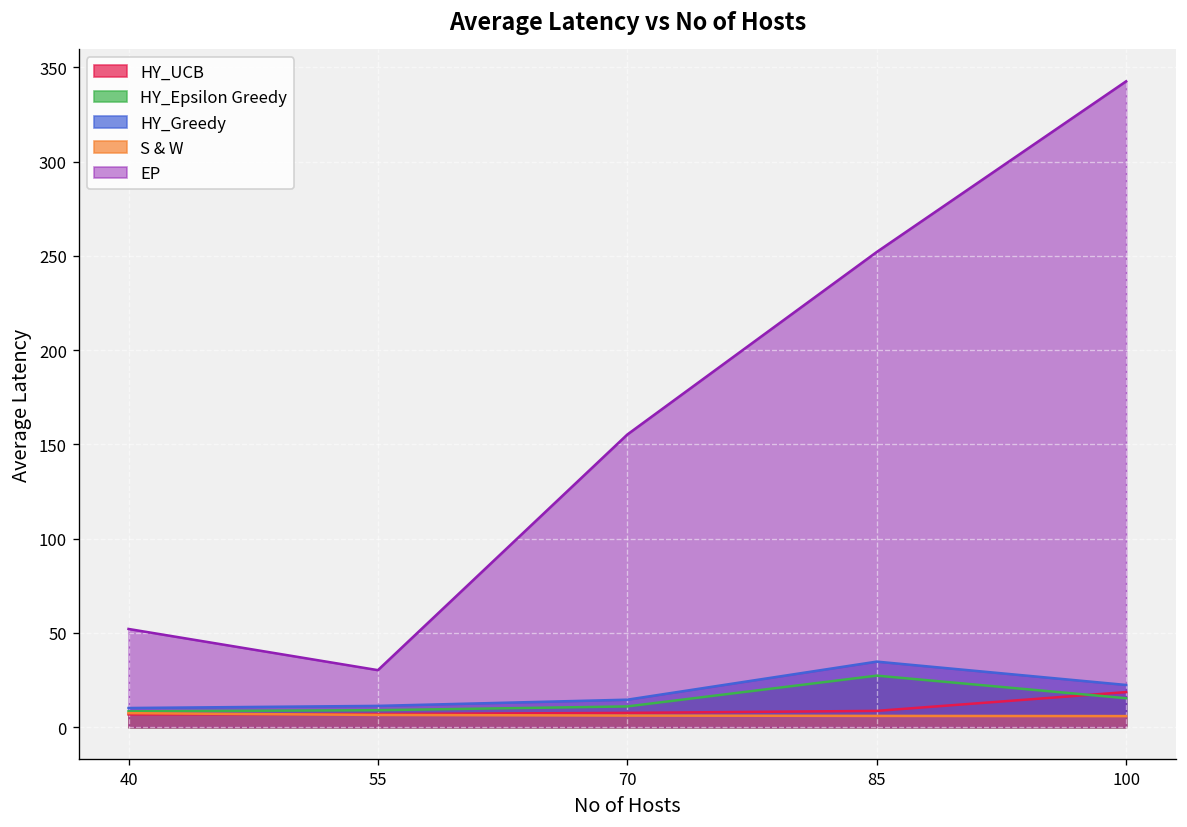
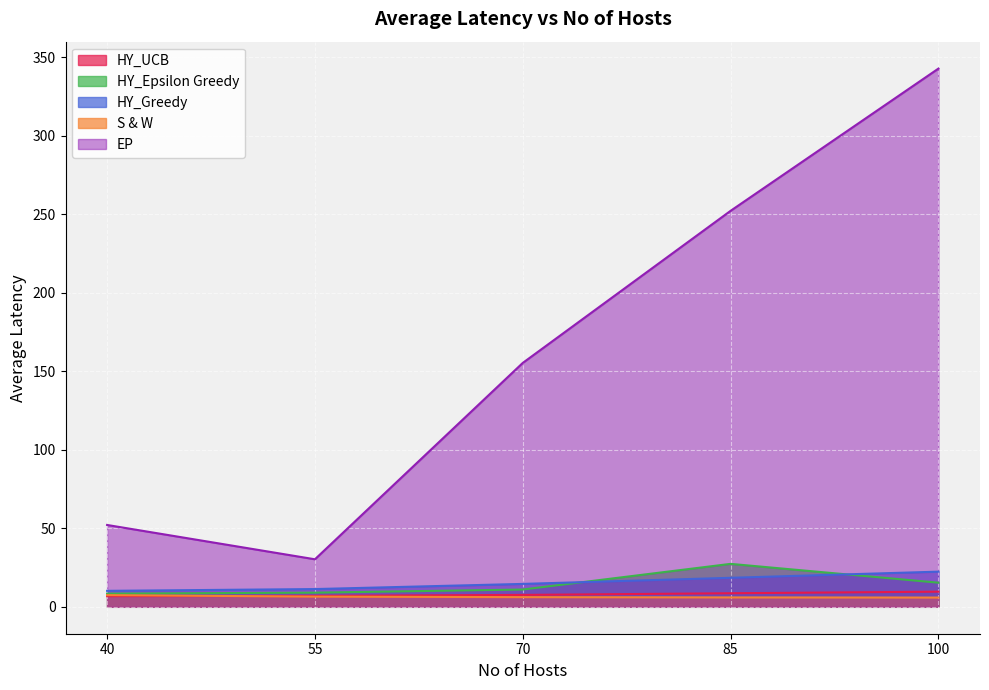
HY_Greedy, 85: 35 -> 18
HY_UCB, 100: 19 -> 10
